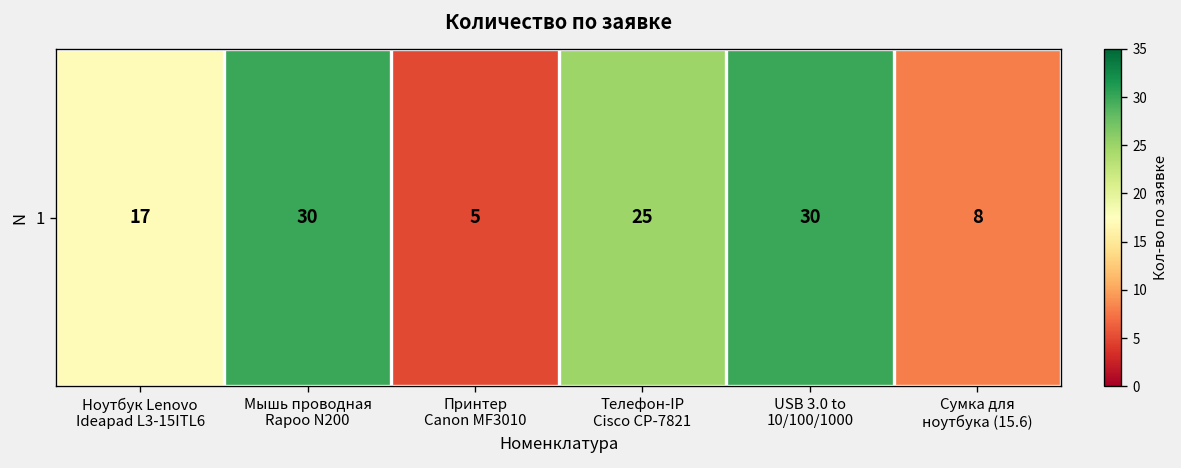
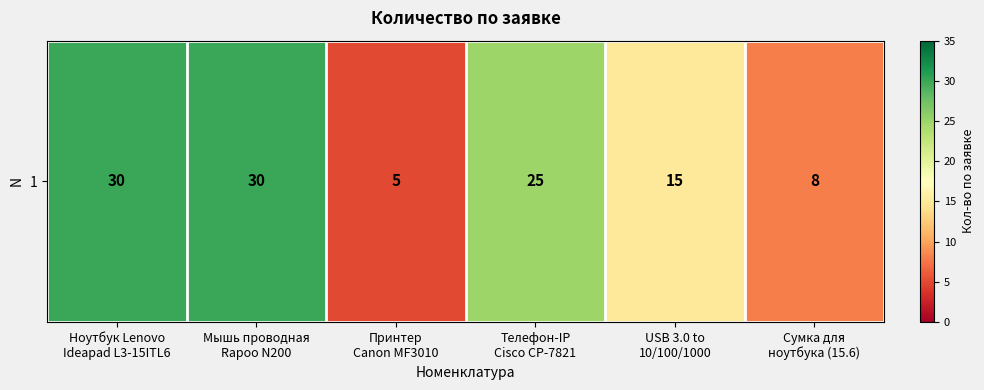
1, Ноутбук Lenovo Ideapad L3-15ITL6: 17 -> 30
1, USB 3.0 to 10/100/1000: 30 -> 15
